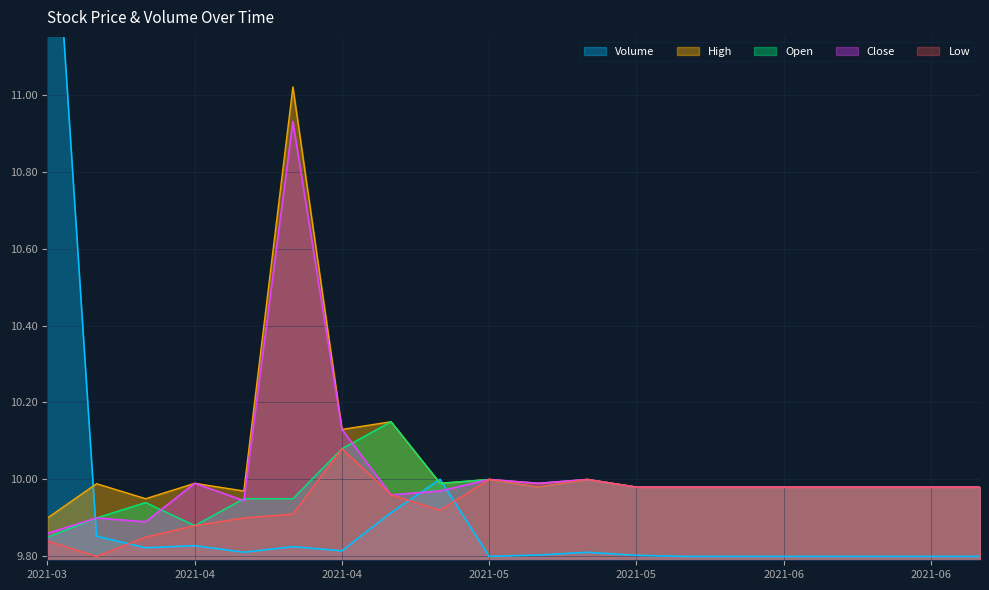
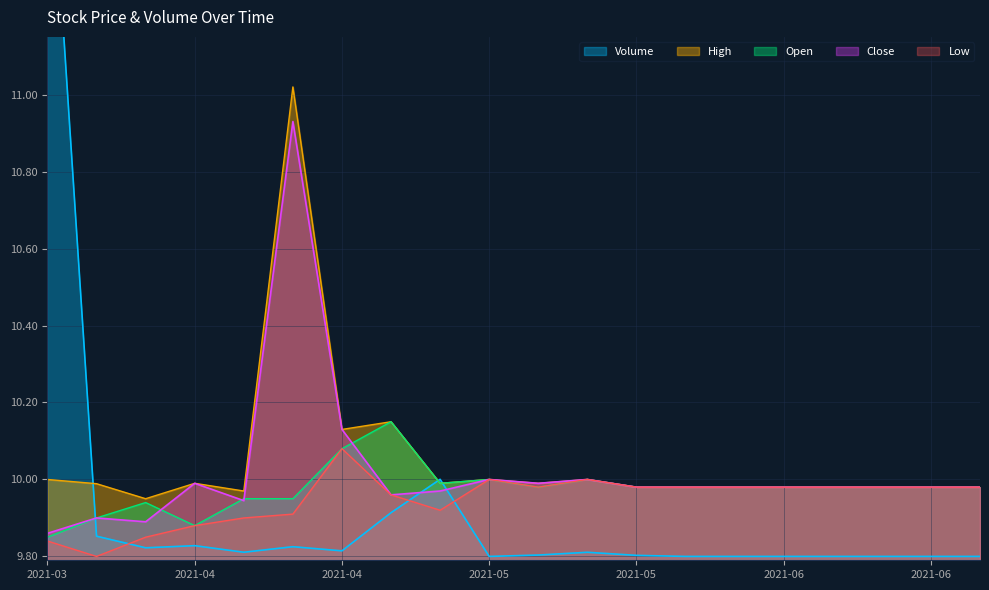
High, 2021-03: 9.9 -> 10.0
